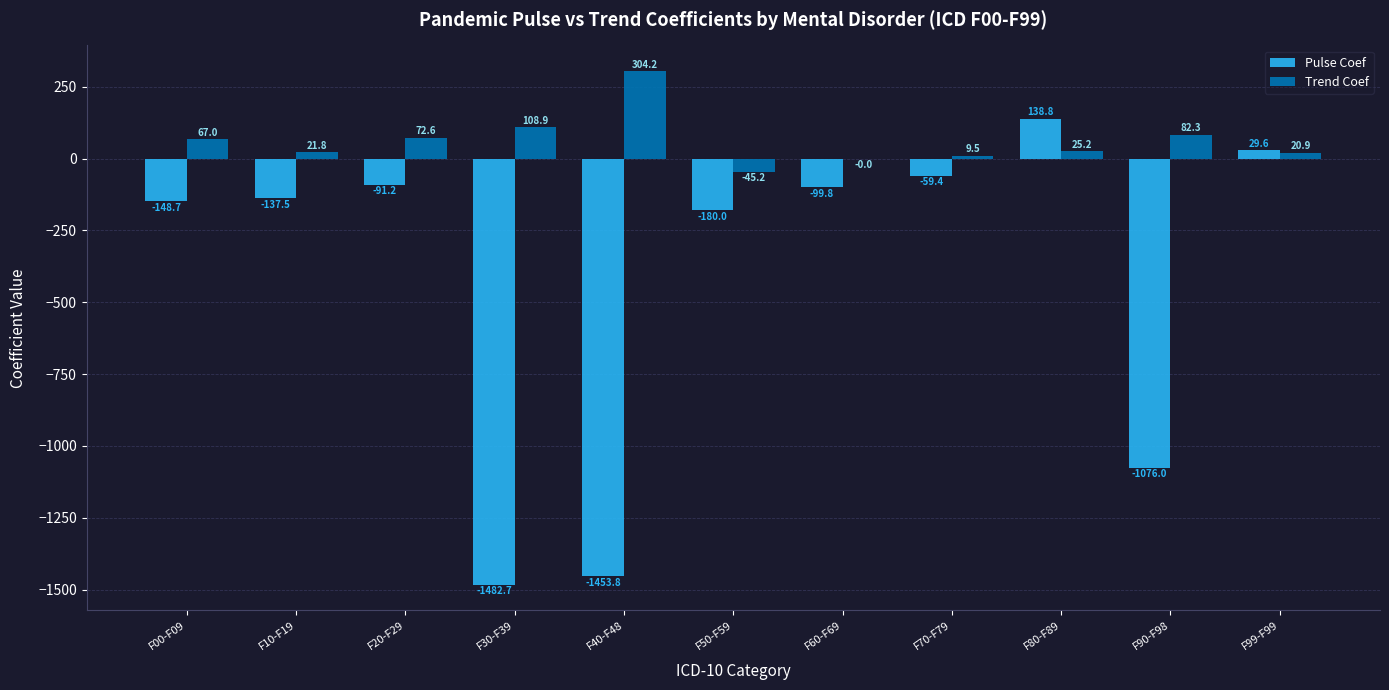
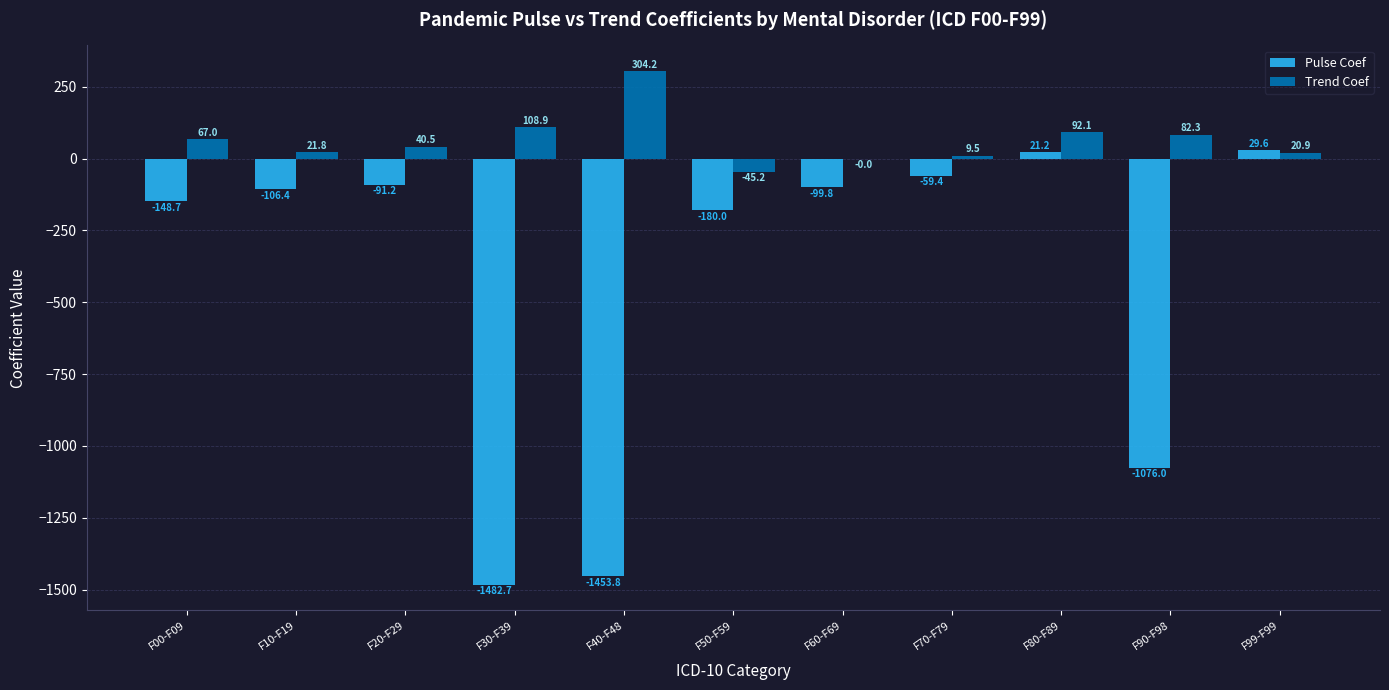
Pulse Coef, F10-F19: -137.5 -> -106.4
Trend Coef, F20-F29: 72.6 -> 40.5
Pulse Coef, F80-F89: 138.8 -> 21.2
Trend Coef, F80-F89: 25.2 -> 92.1
